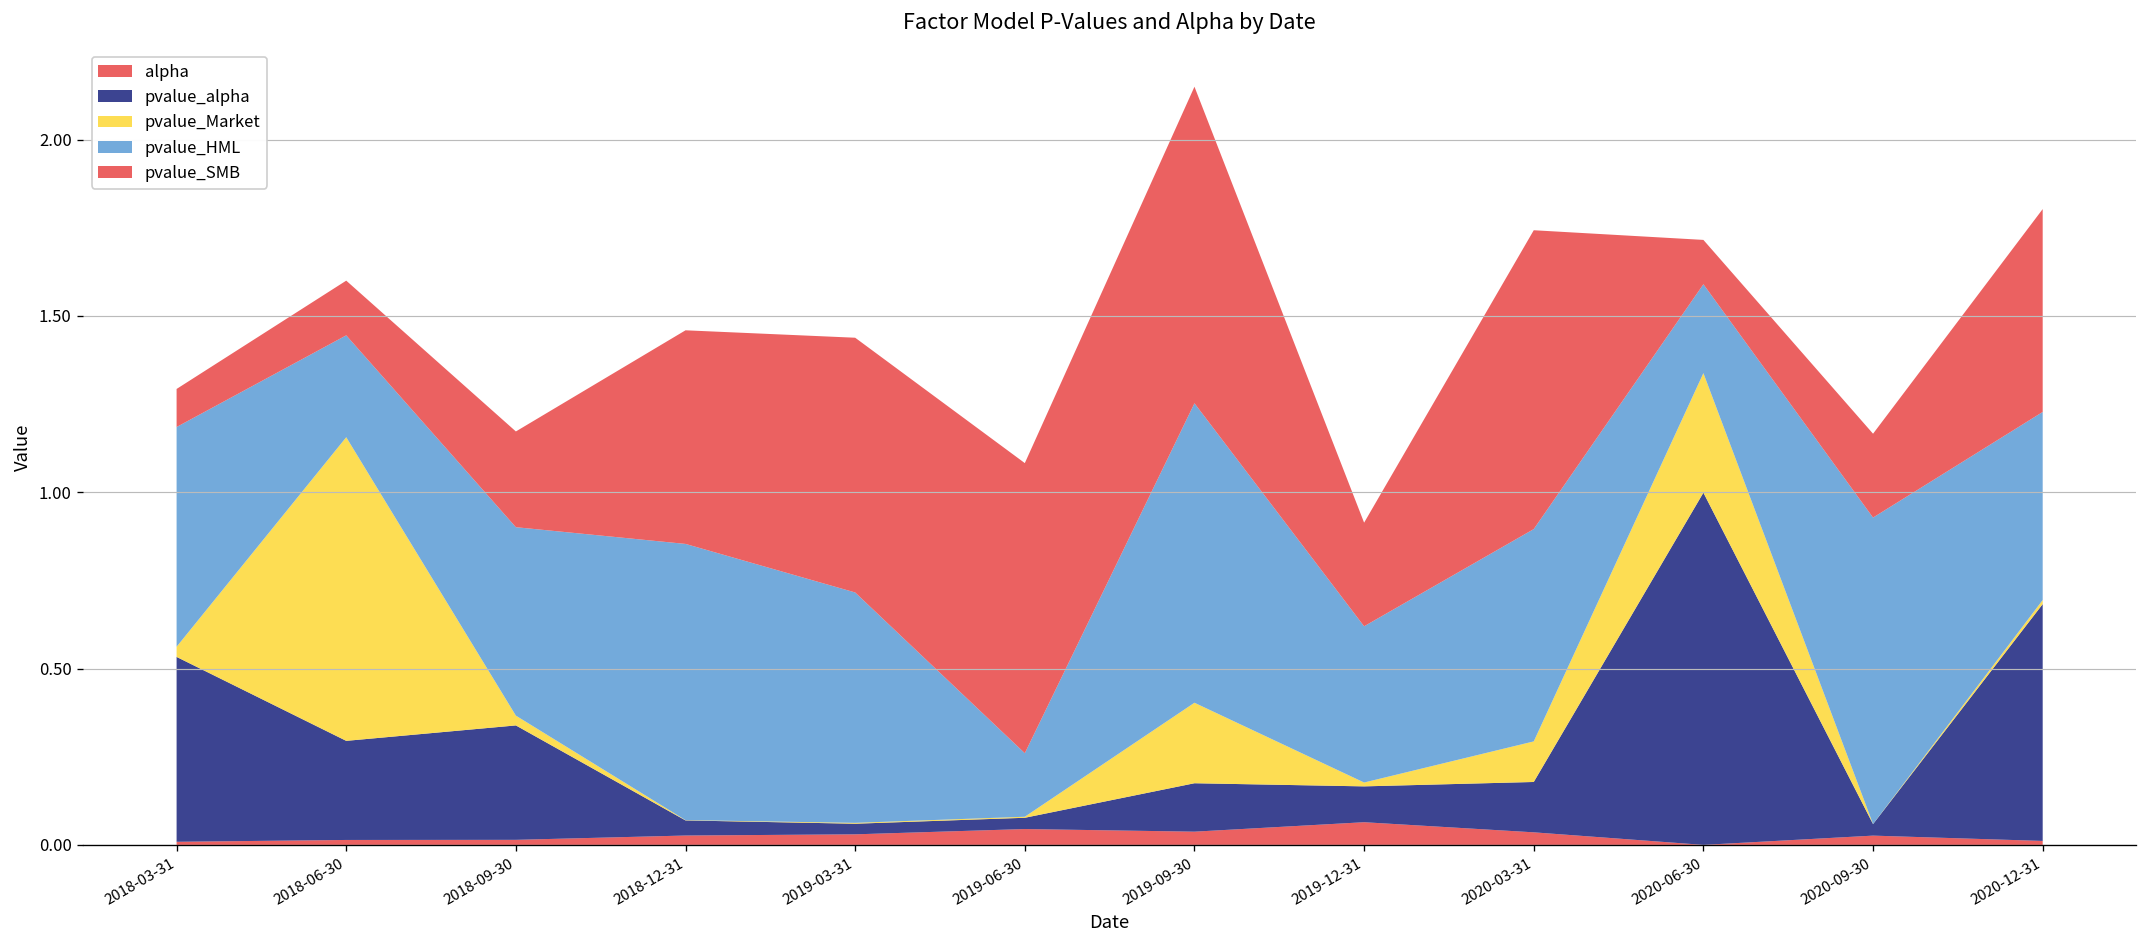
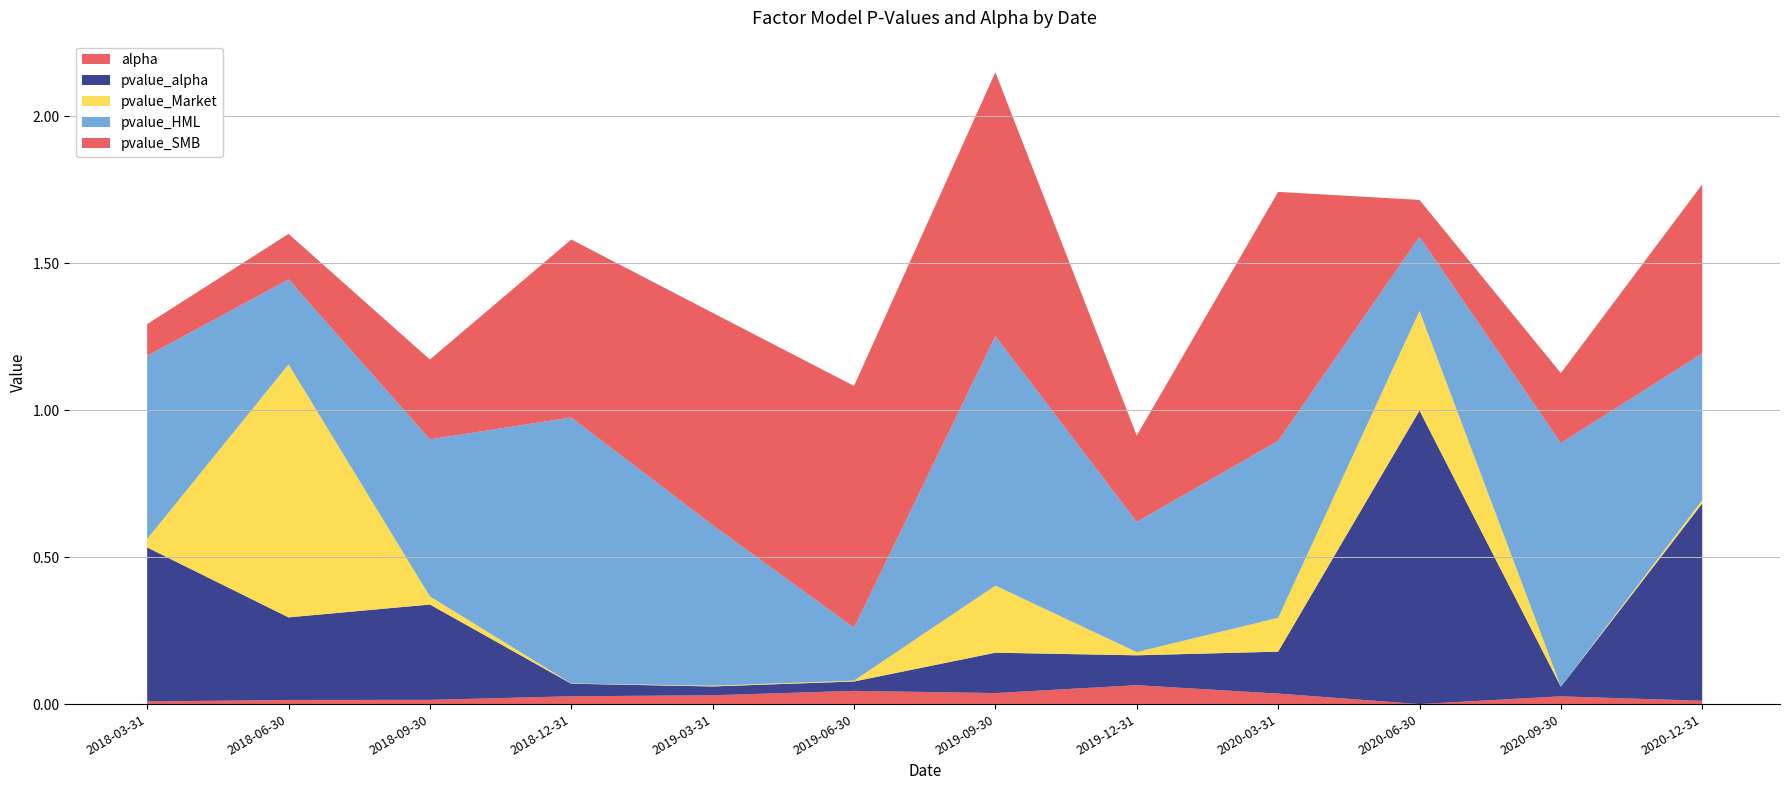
pvalue_HML, 2018-12-31: 0.78 -> 0.90
pvalue_HML, 2019-03-31: 0.65 -> 0.55
pvalue_HML, 2020-09-30: 0.87 -> 0.83
pvalue_HML, 2020-12-31: 0.53 -> 0.50
